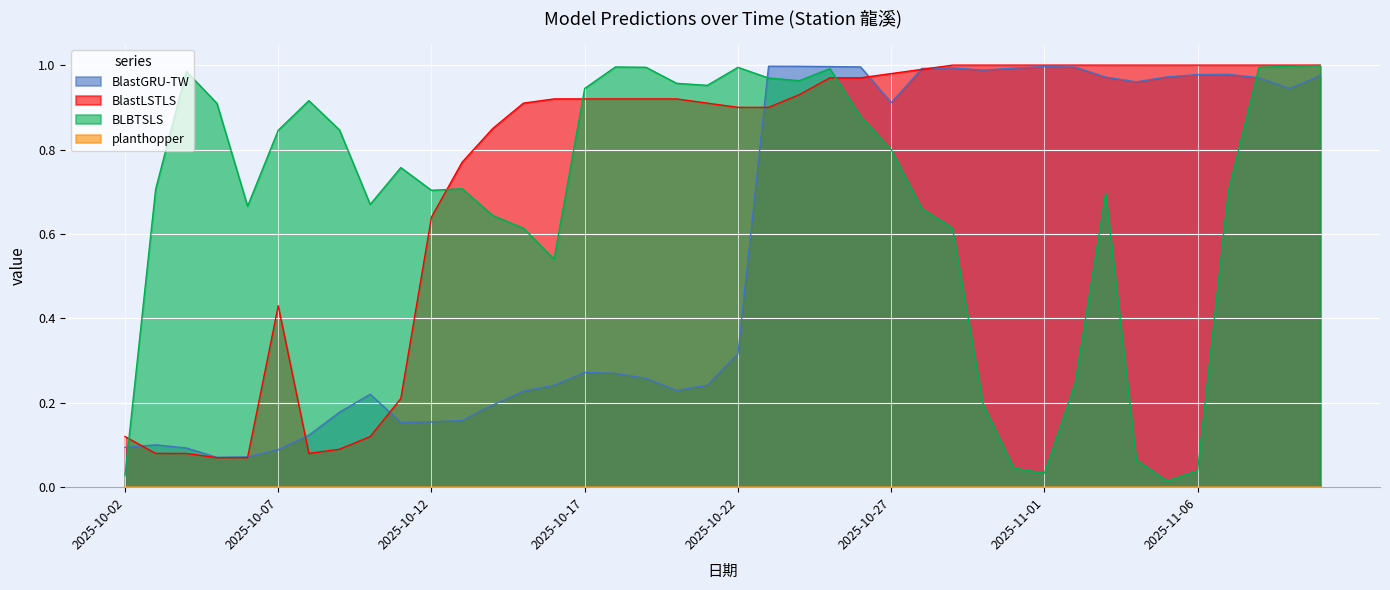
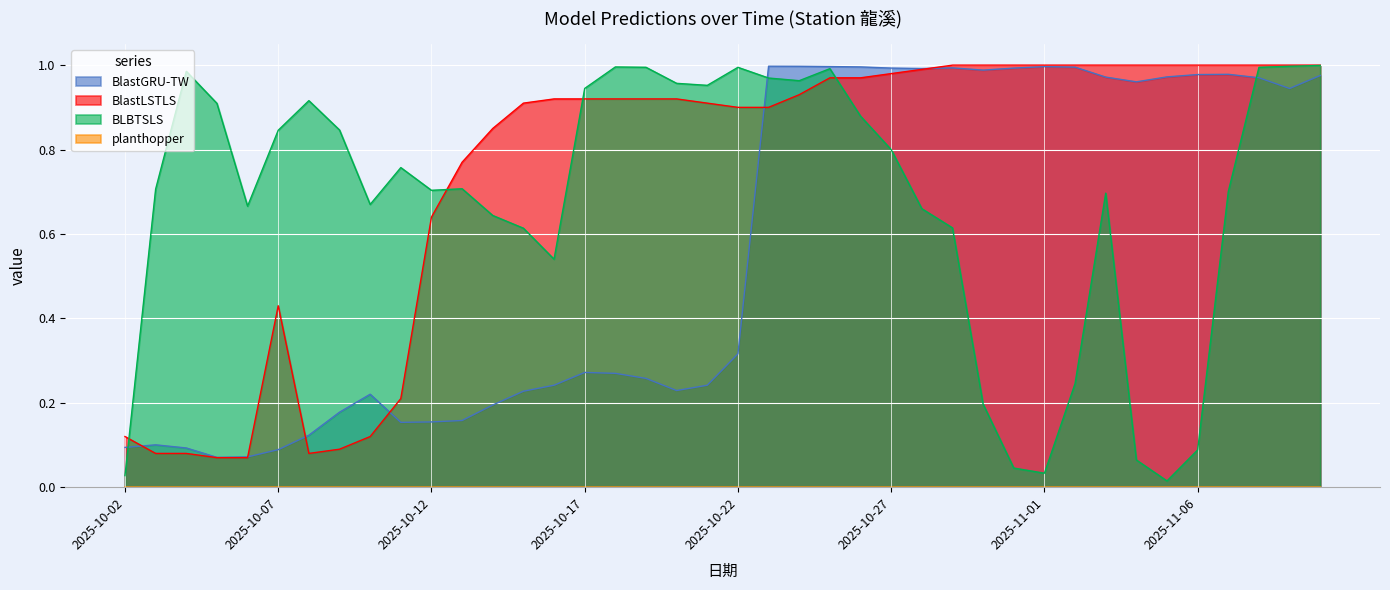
BlastGRU-TW, 2025-10-27: 0.91 -> 0.99
BLBTSLS, 2025-11-06: 0.04 -> 0.09
